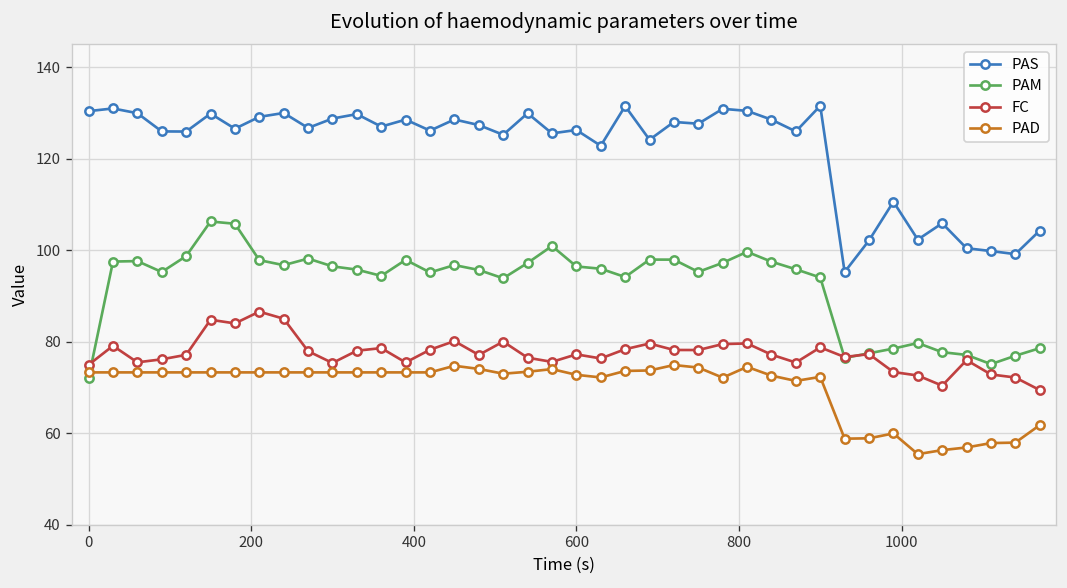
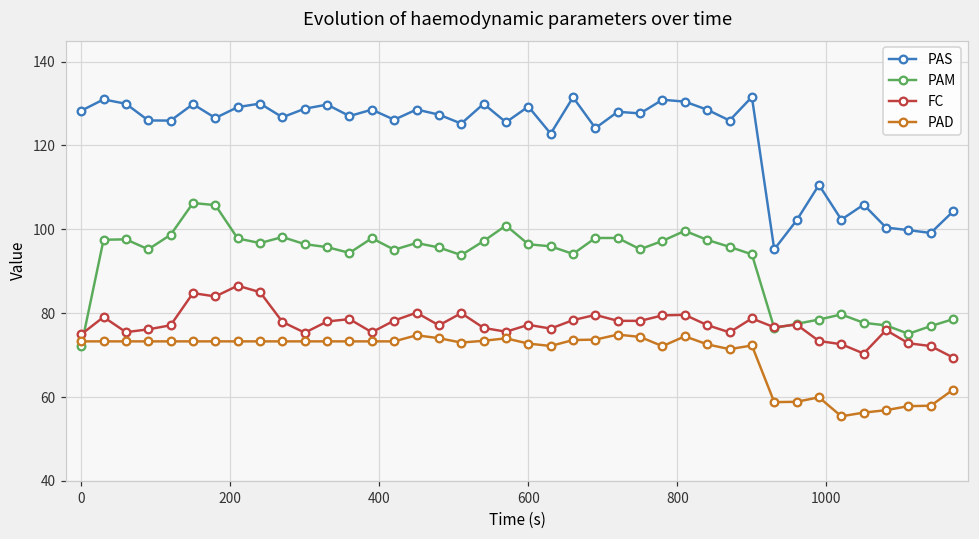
PAS, 0: 130 -> 128
PAS, 600: 126 -> 129
